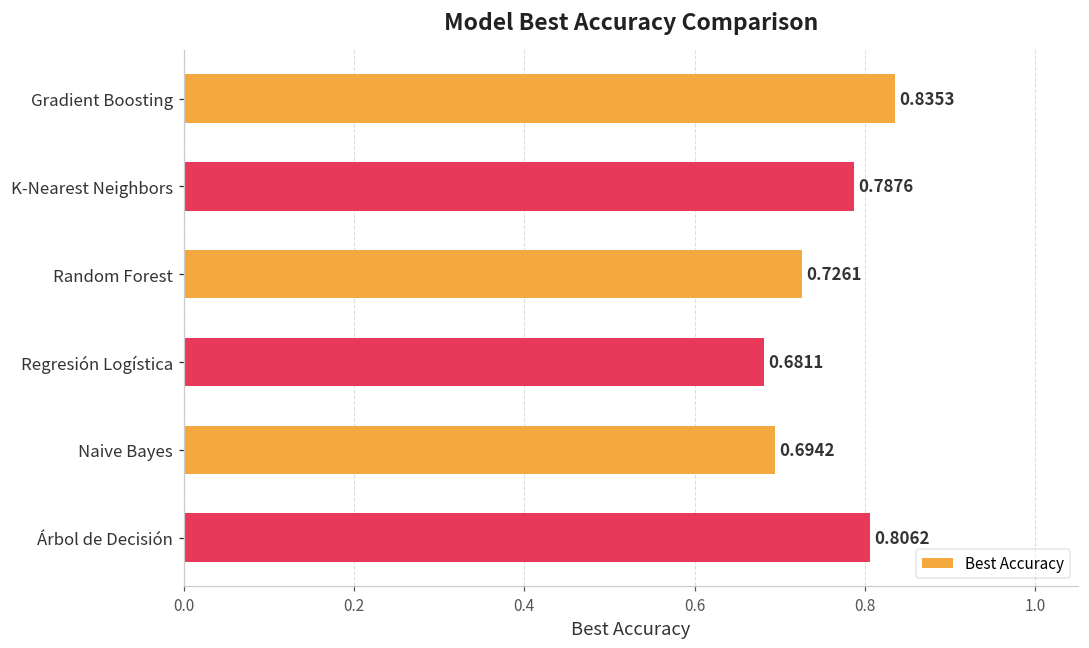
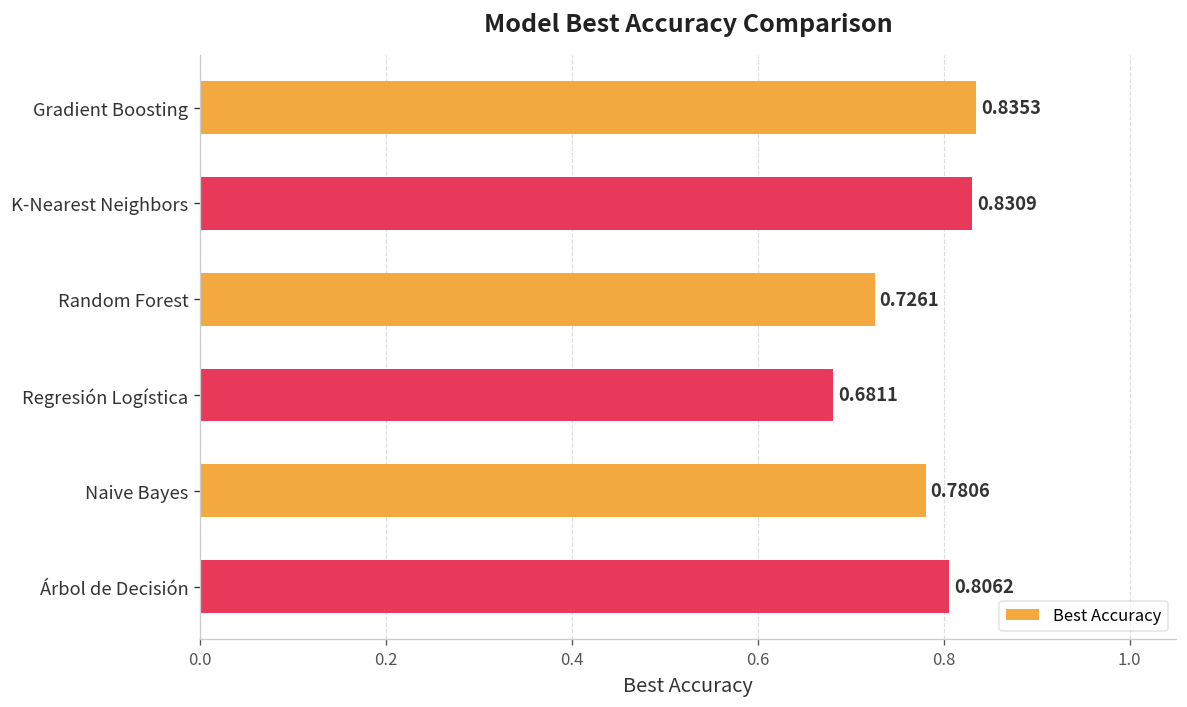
K-Nearest Neighbors: 0.7876 -> 0.8309
Naive Bayes: 0.6942 -> 0.7806
